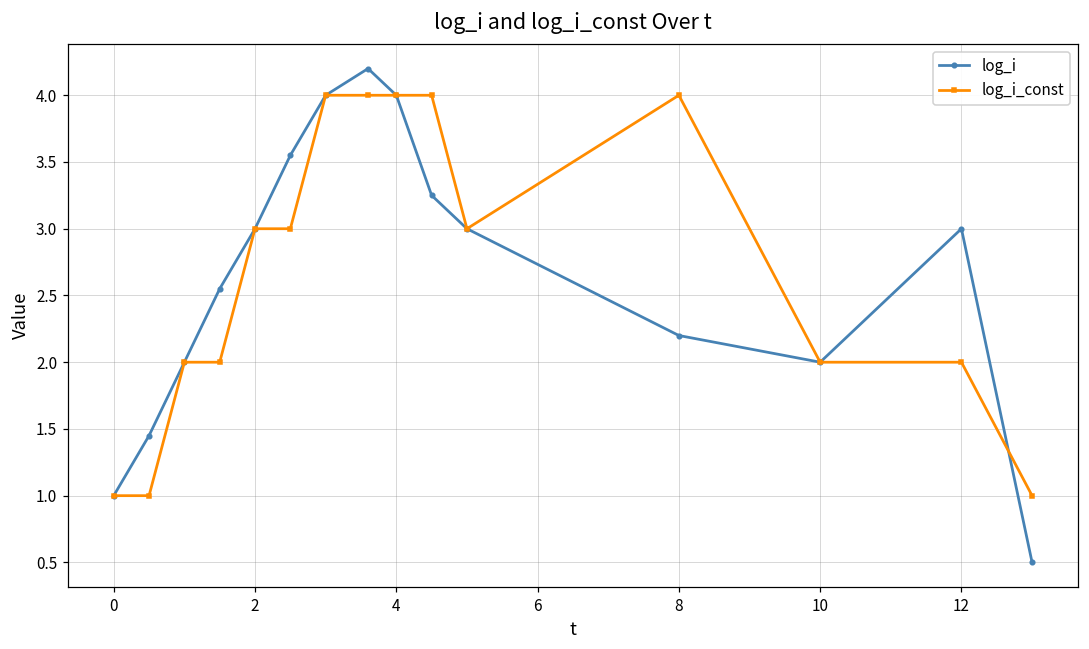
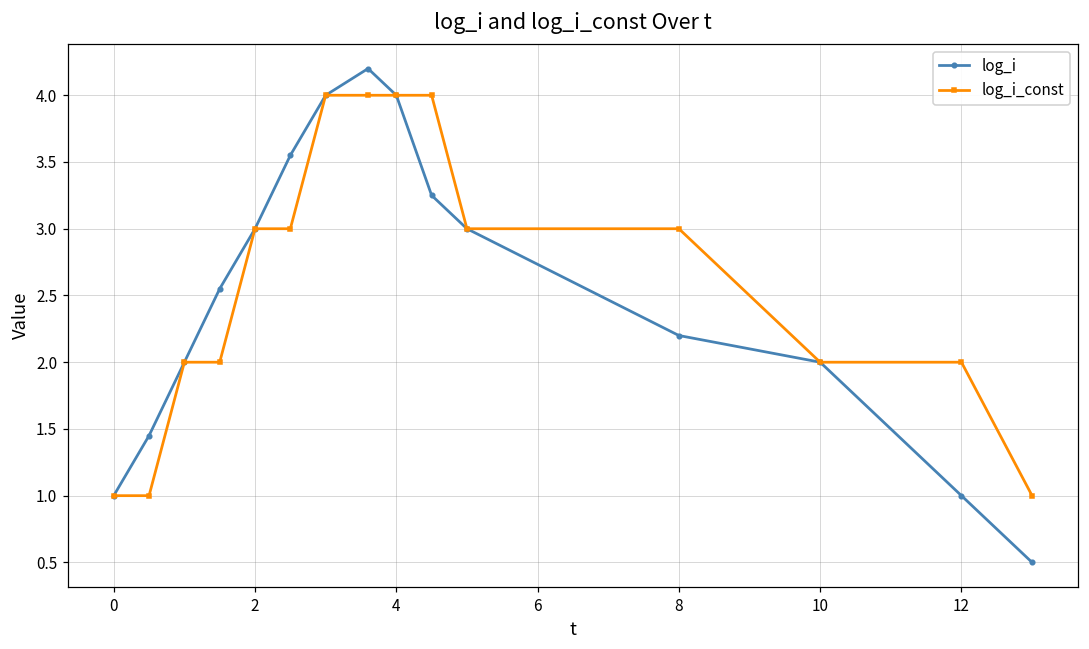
log_i_const, 8: 4 -> 3
log_i, 12: 3 -> 1
